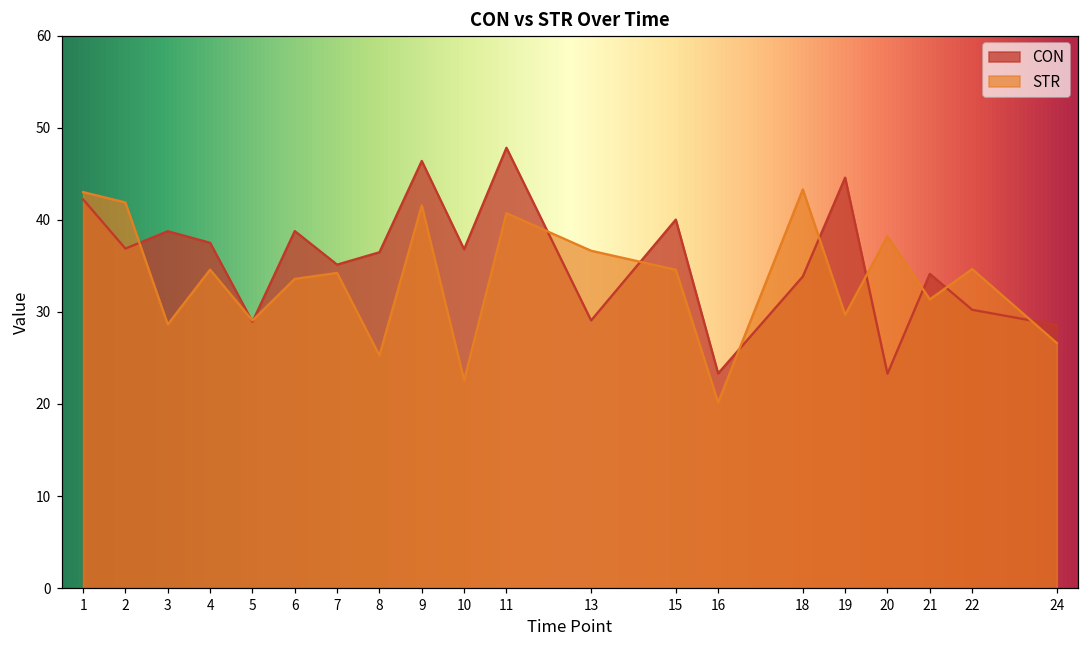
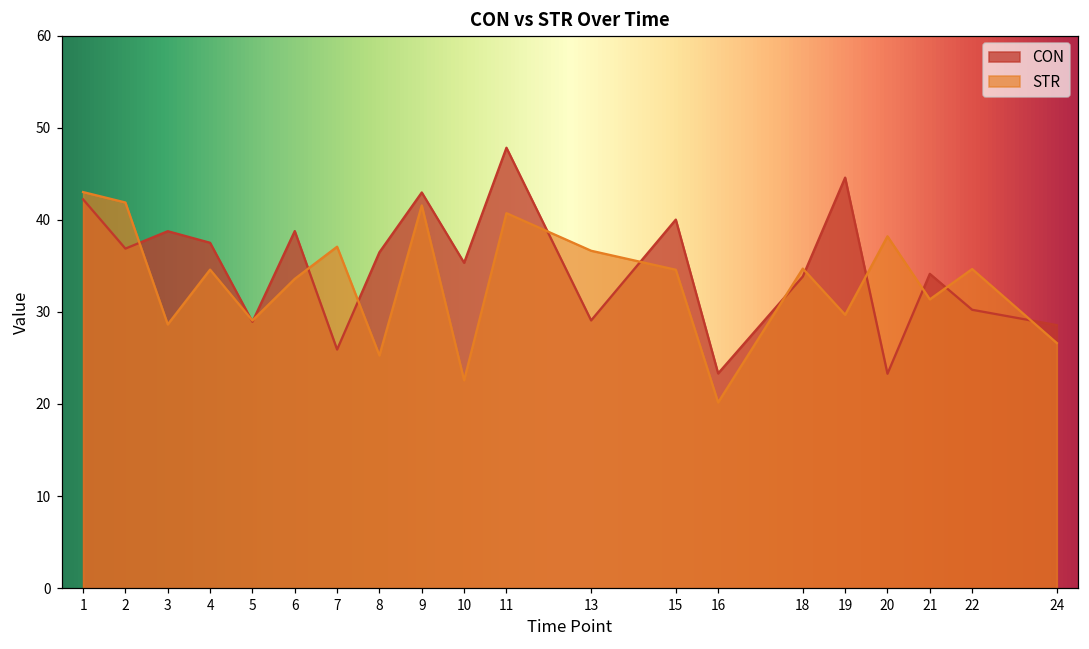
CON, 7: 35 -> 26
STR, 7: 34 -> 37
CON, 9: 46 -> 43
CON, 10: 37 -> 35
STR, 18: 43 -> 35
